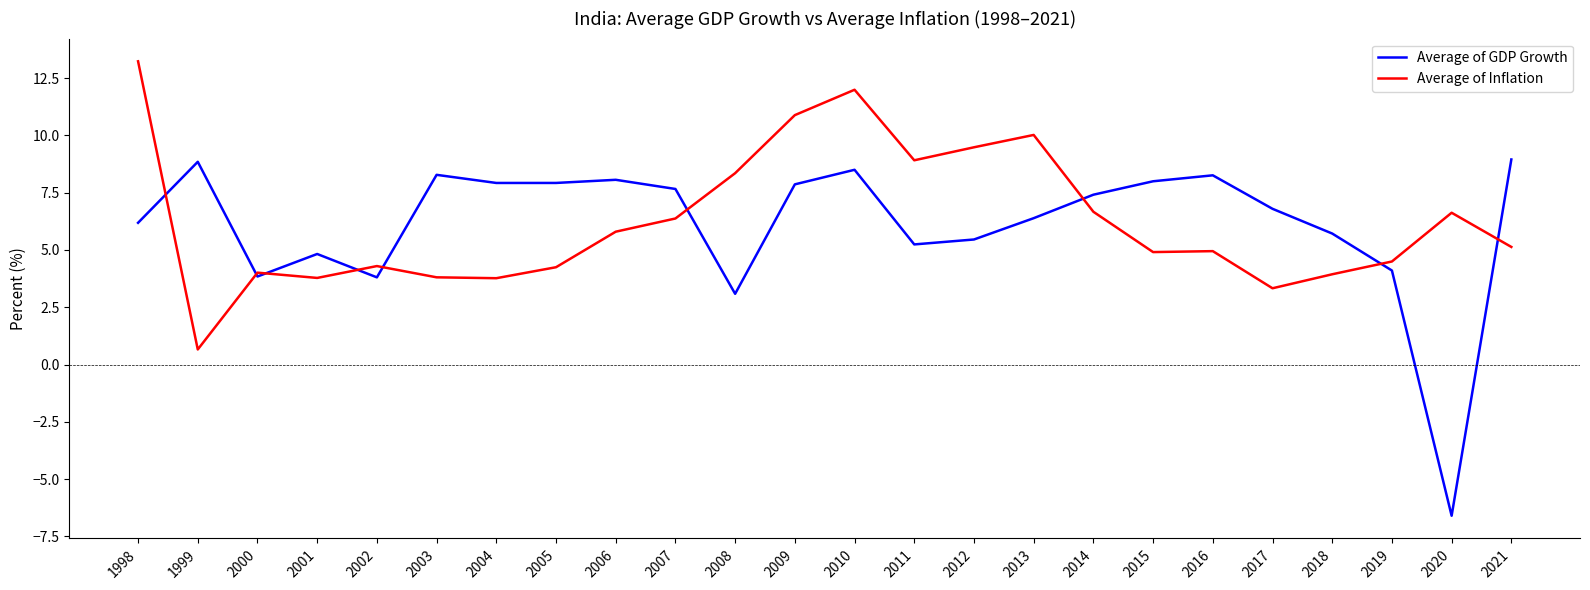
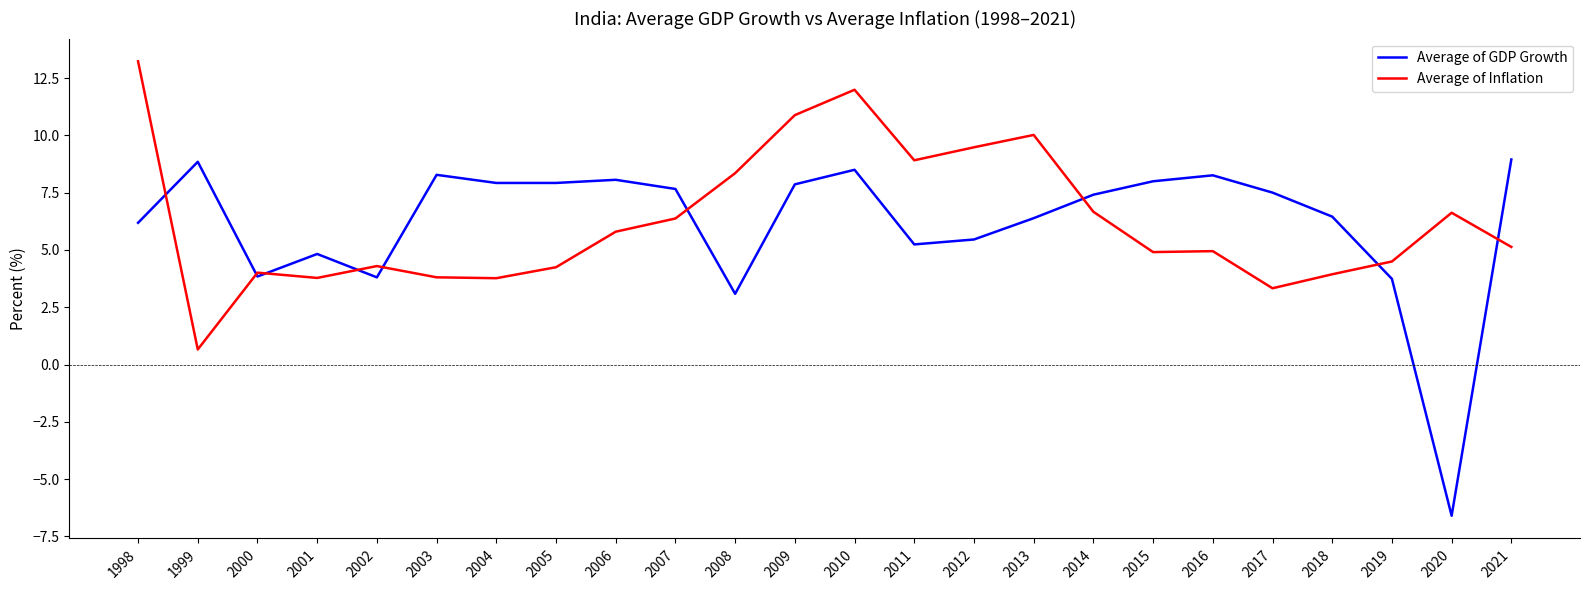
Average of GDP Growth, 2017: 6.8 -> 7.5
Average of GDP Growth, 2018: 5.7 -> 6.5
Average of GDP Growth, 2019: 4.1 -> 3.7
